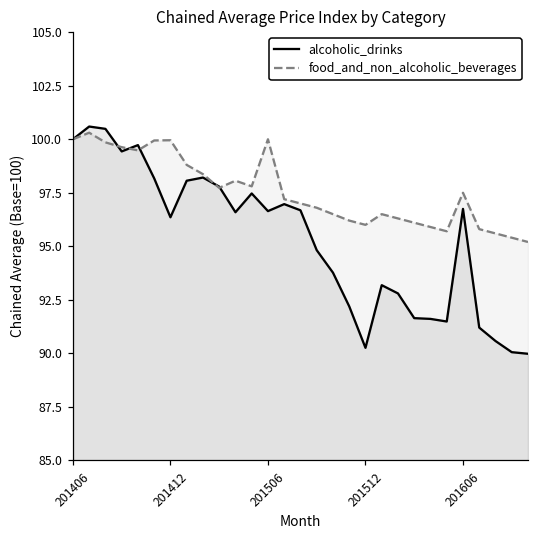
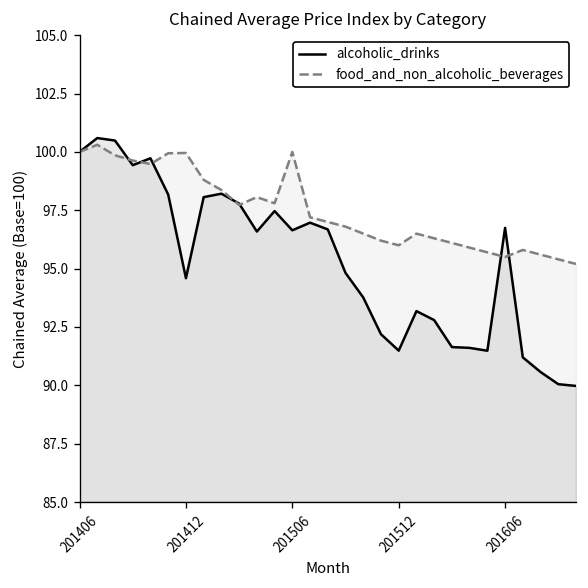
alcoholic_drinks, 201412: 96.4 -> 94.6
alcoholic_drinks, 201512: 90.3 -> 91.5
food_and_non_alcoholic_beverages, 201606: 97.5 -> 95.5
